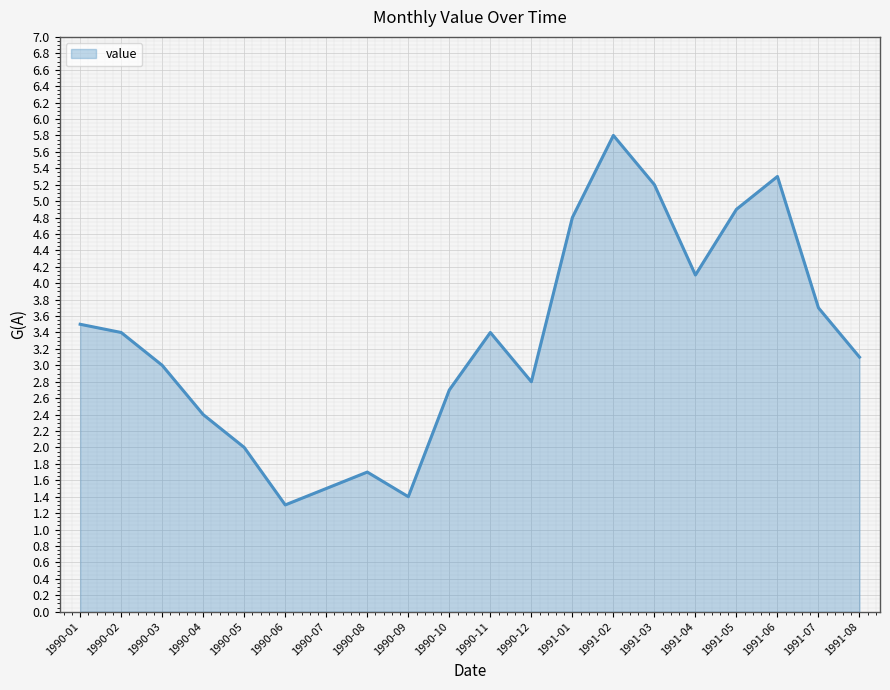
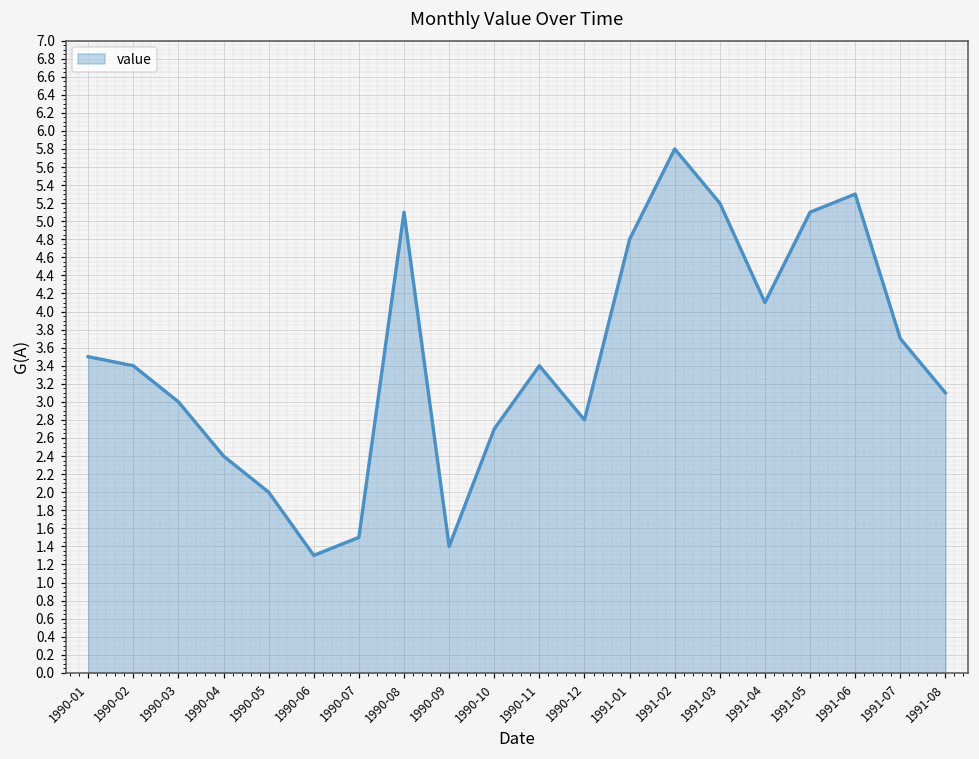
1990-08: 1.7 -> 5.1
1991-05: 4.9 -> 5.1
